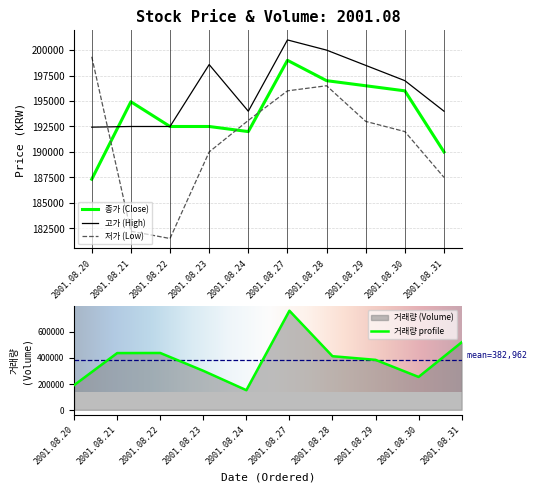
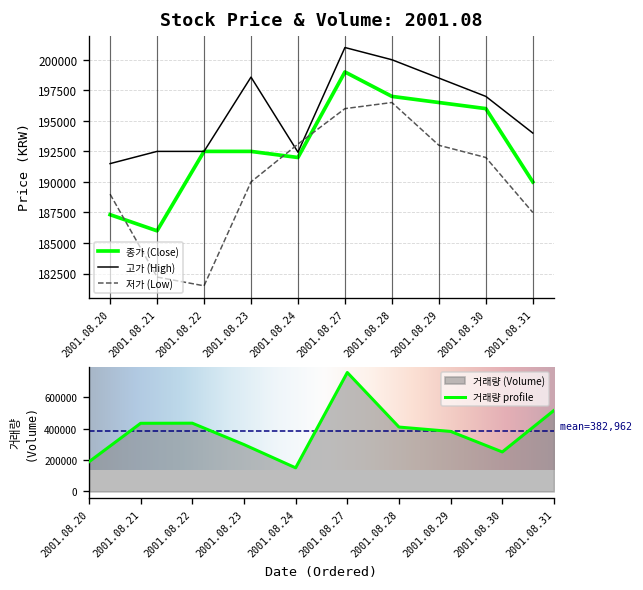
Stock Price & Volume: 2001.08, 고가 (High), 2001.08.20: 192400 -> 191500
Stock Price & Volume: 2001.08, 저가 (Low), 2001.08.20: 199300 -> 189000
Stock Price & Volume: 2001.08, 종가 (Close), 2001.08.21: 194900 -> 186000
Stock Price & Volume: 2001.08, 고가 (High), 2001.08.24: 194000 -> 192400
